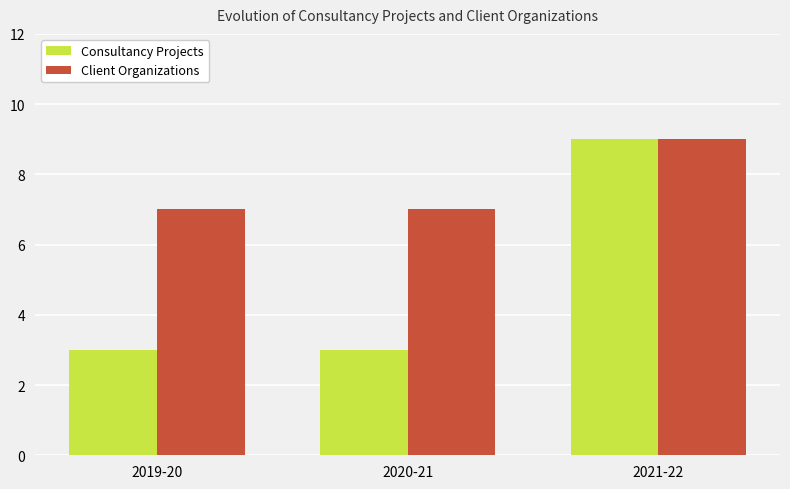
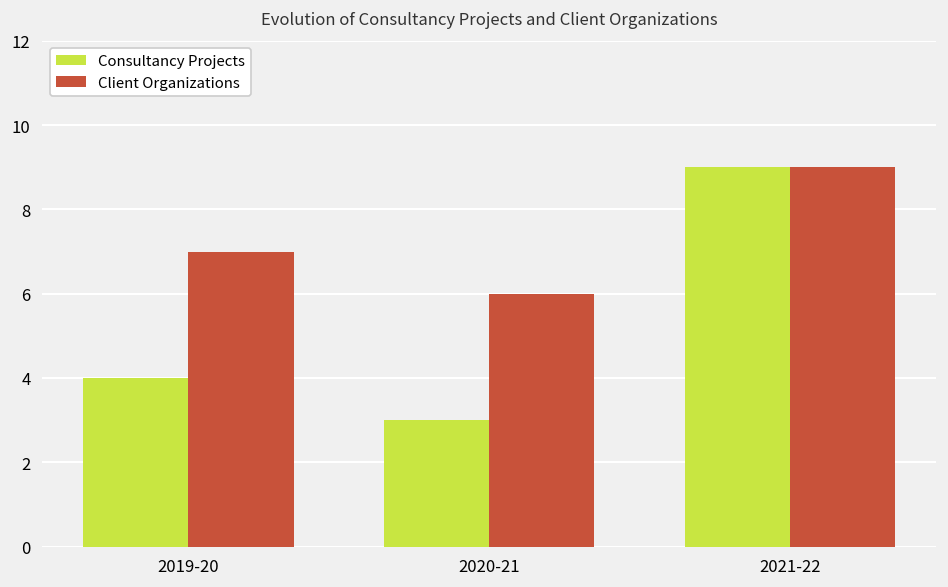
Consultancy Projects, 2019-20: 3 -> 4
Client Organizations, 2020-21: 7 -> 6
